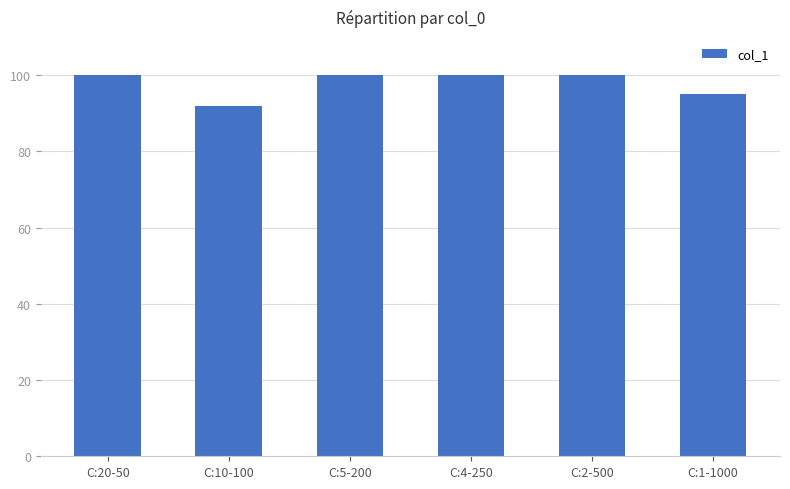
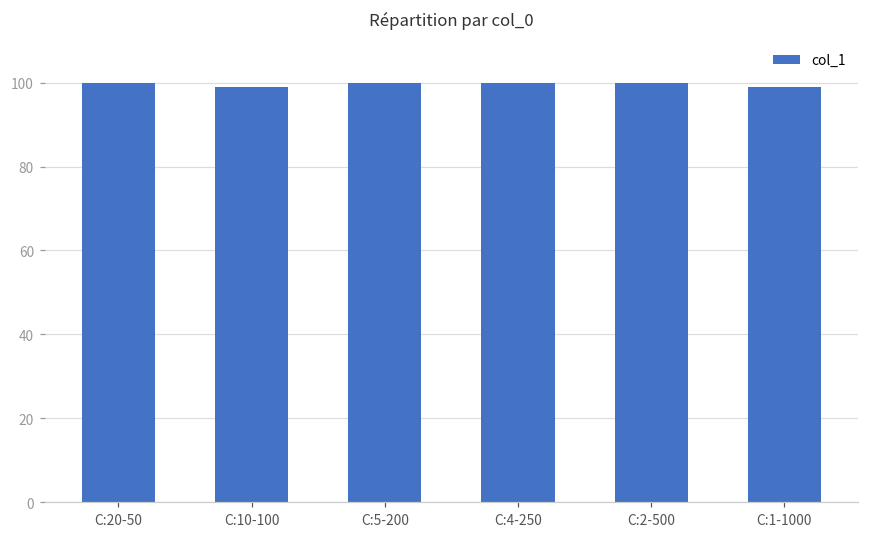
C:10-100: 92 -> 99
C:1-1000: 95 -> 99
